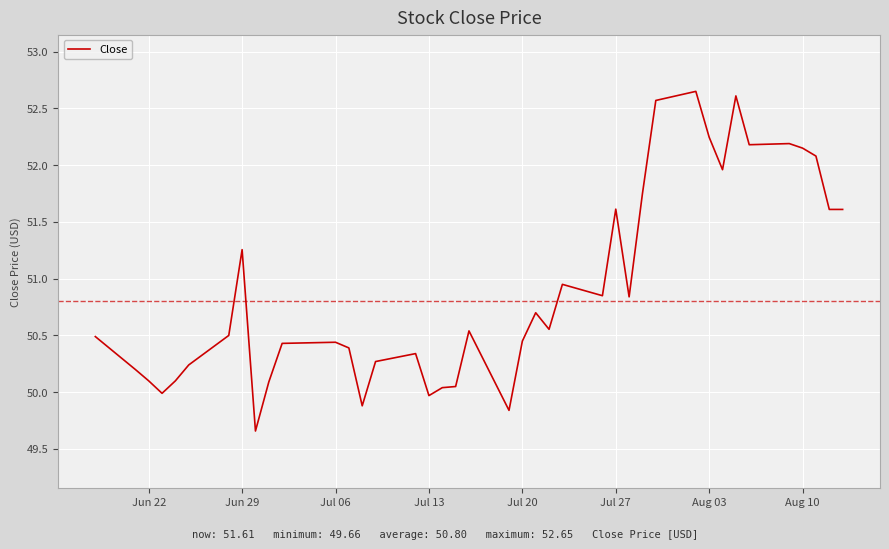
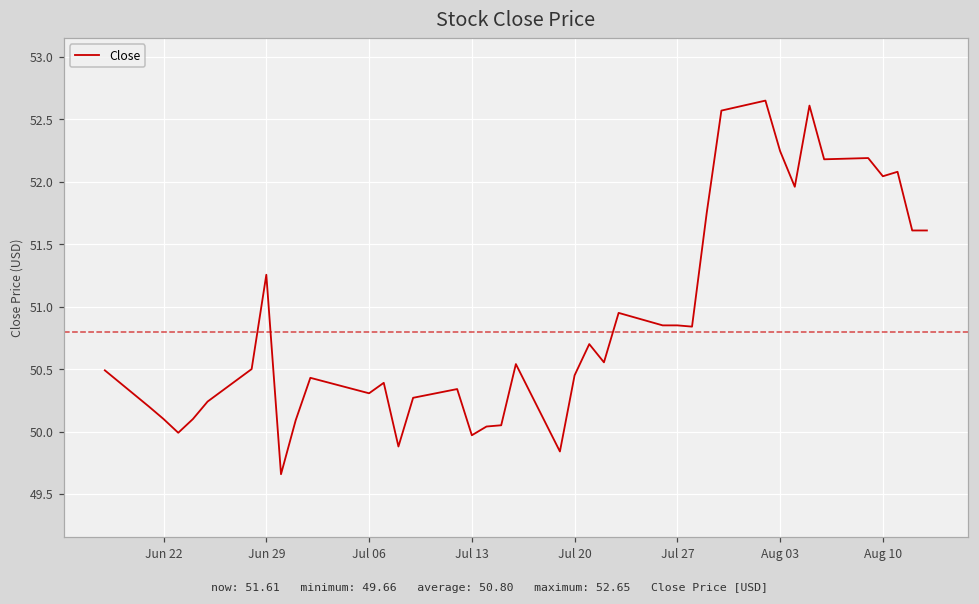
Jul 06: 50.44 -> 50.31
Jul 27: 51.61 -> 50.85
Aug 10: 52.15 -> 52.04
